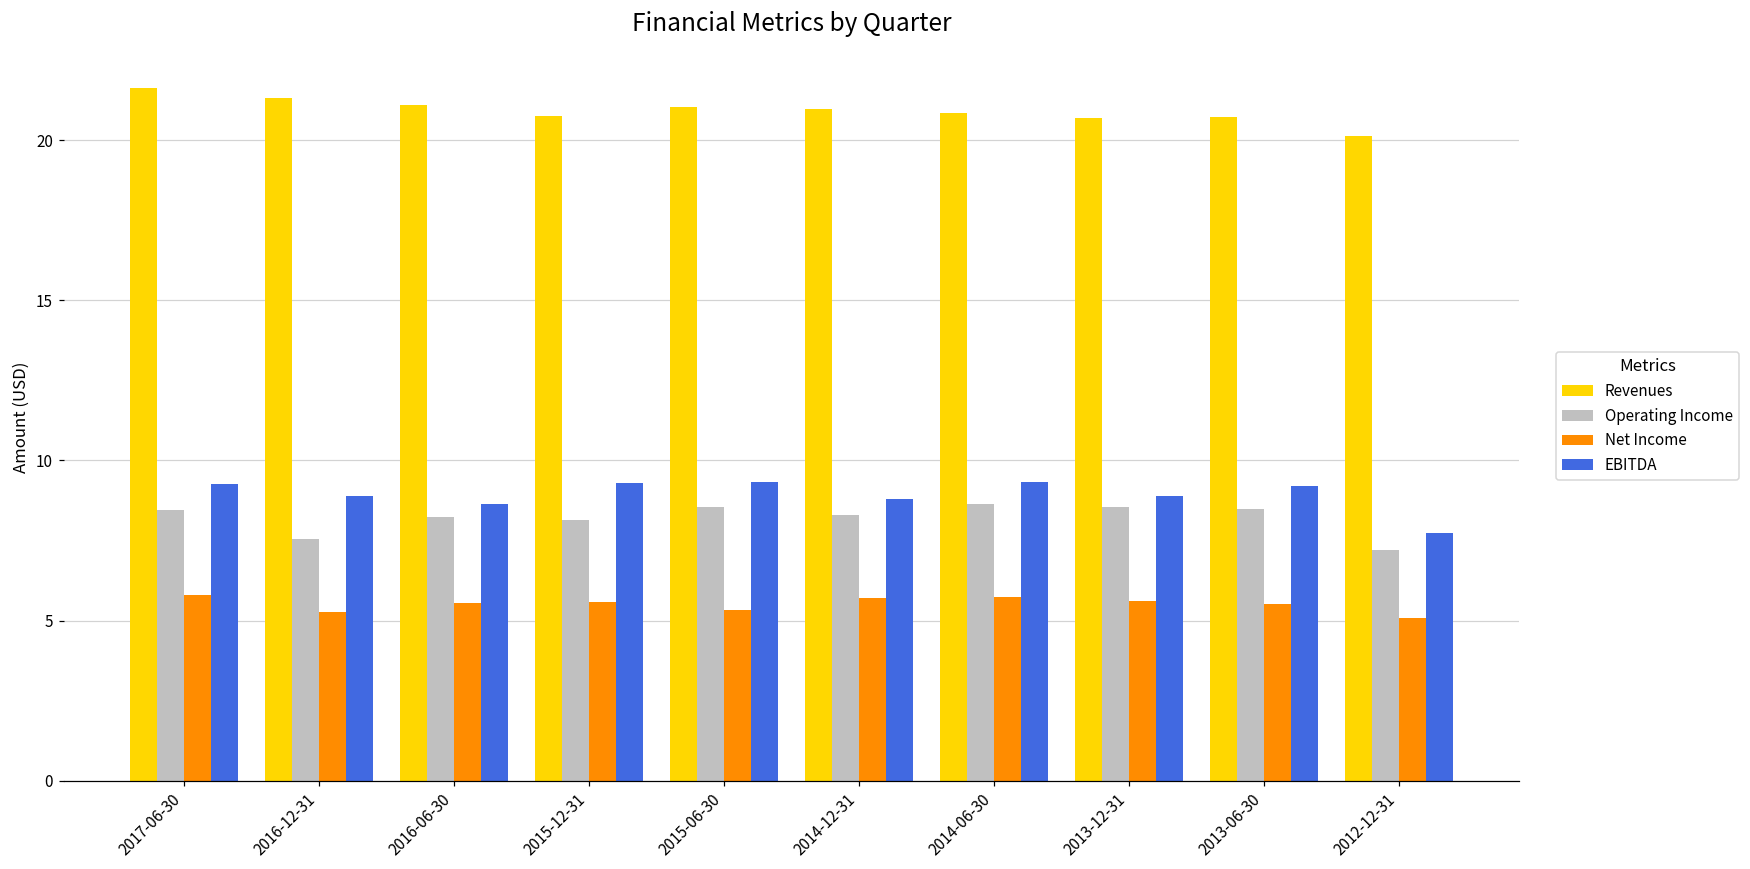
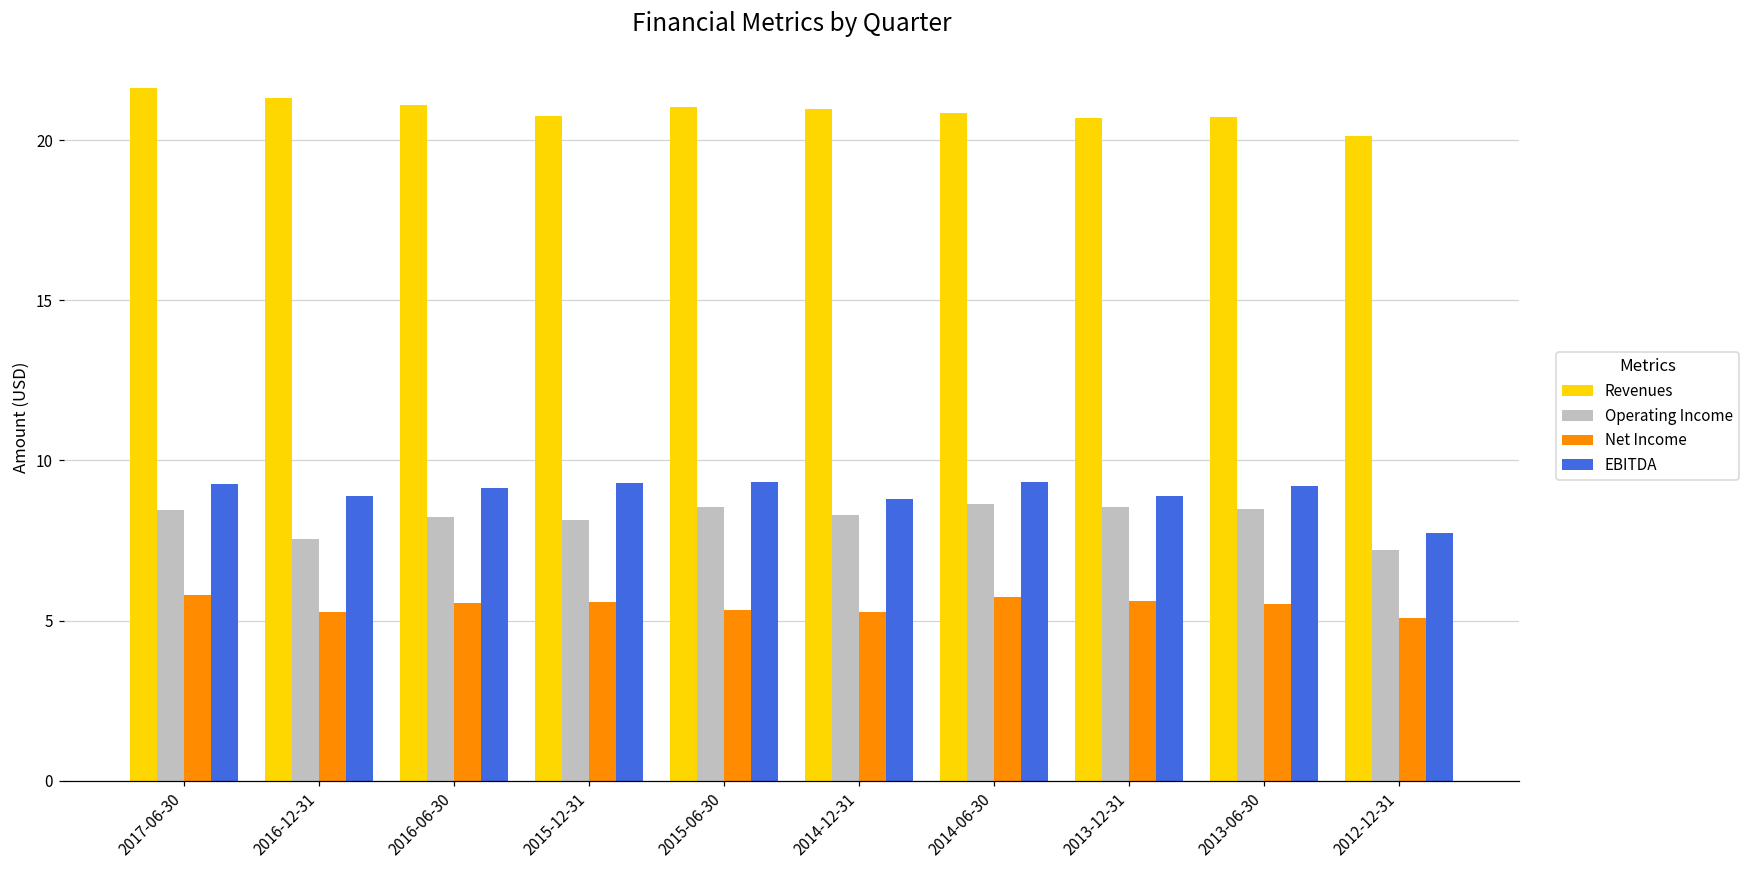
EBITDA, 2016-06-30: 8.6 -> 9.1
Net Income, 2014-12-31: 5.7 -> 5.3
